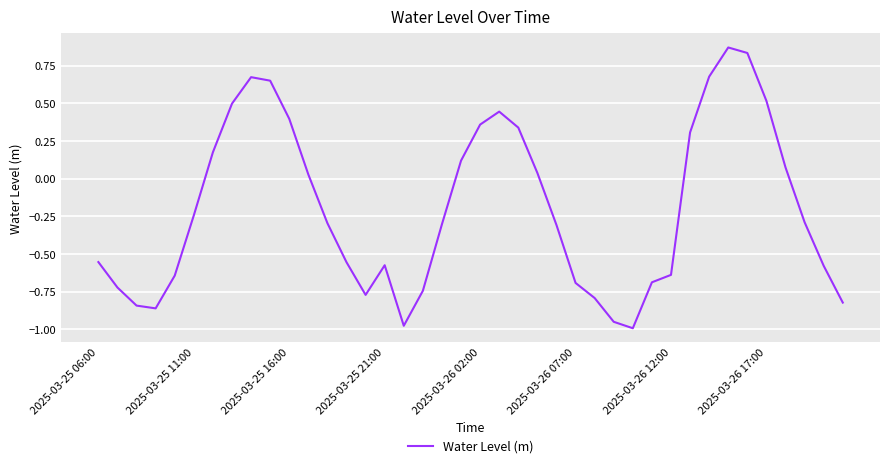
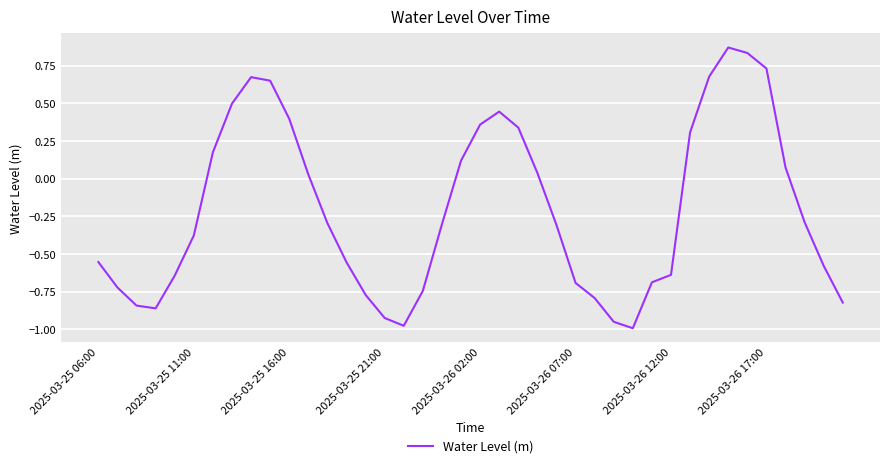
2025-03-25 11:00: -0.24 -> -0.38
2025-03-25 21:00: -0.57 -> -0.92
2025-03-26 17:00: 0.52 -> 0.73
